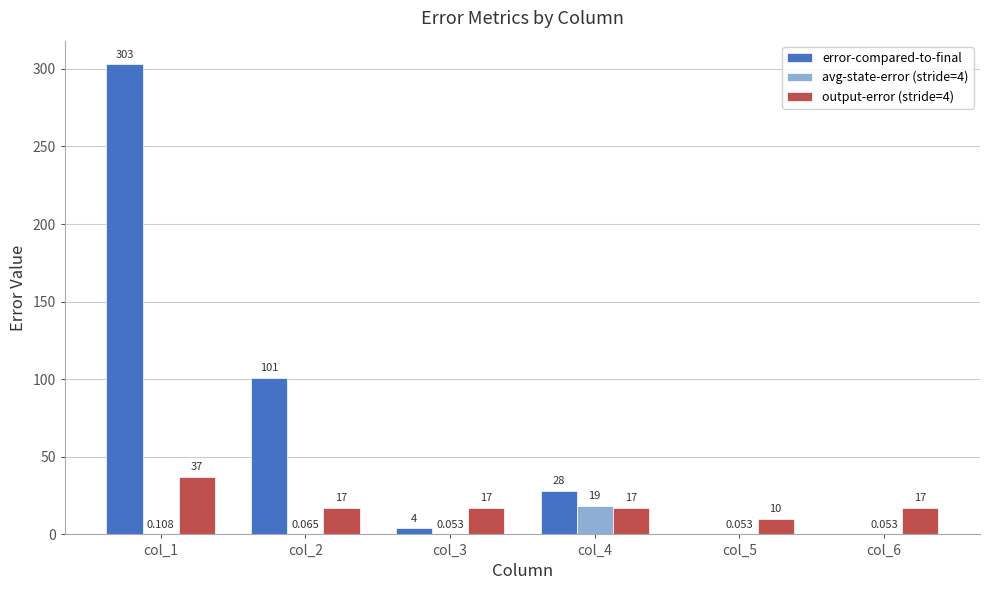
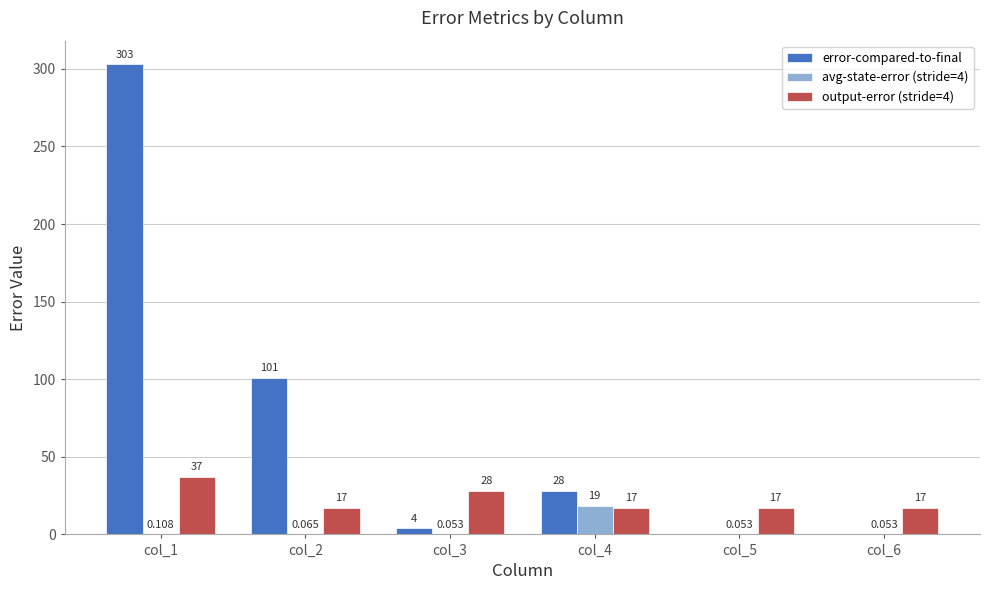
output-error (stride=4), col_3: 17 -> 28
output-error (stride=4), col_5: 10 -> 17
